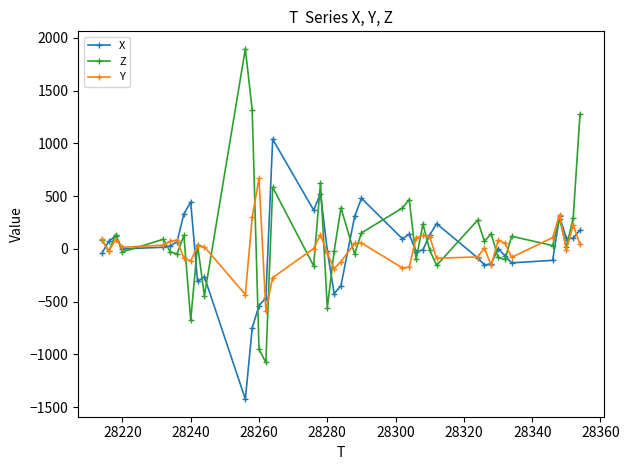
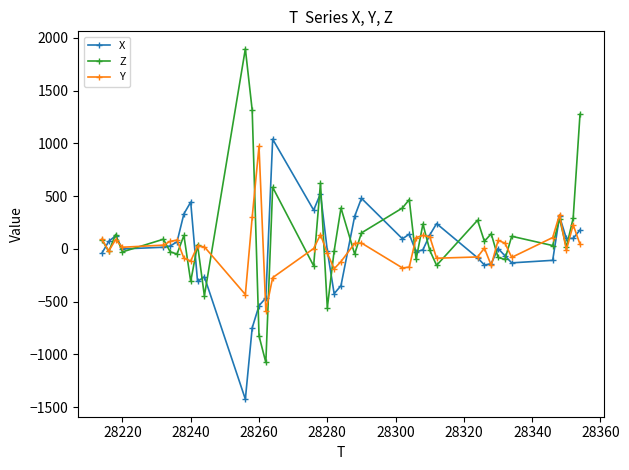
Z, 28240: -680 -> -310
Z, 28260: -950 -> -820
Y, 28260: 670 -> 970
